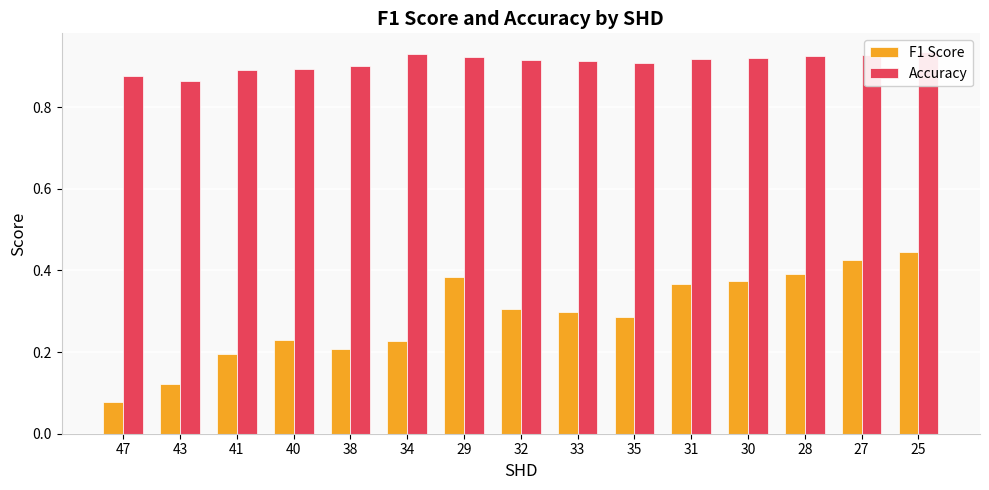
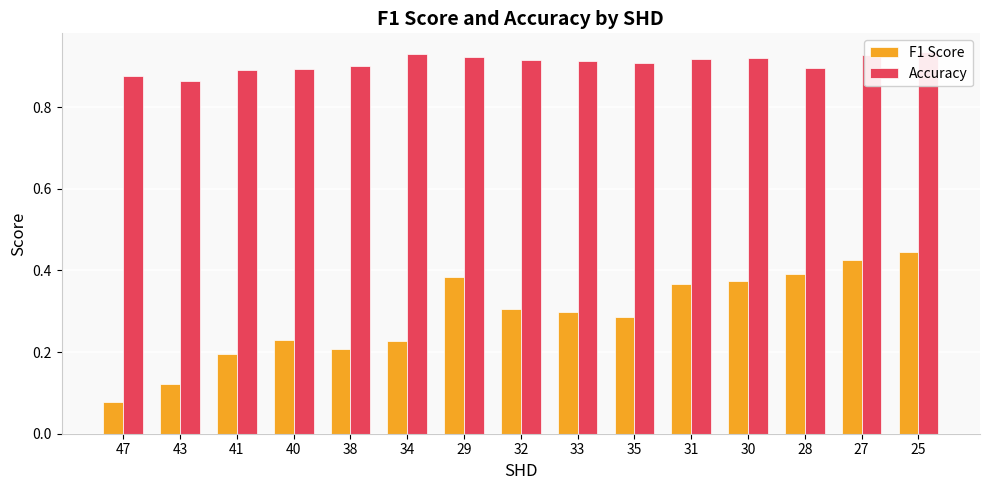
Accuracy, 28: 0.93 -> 0.90
